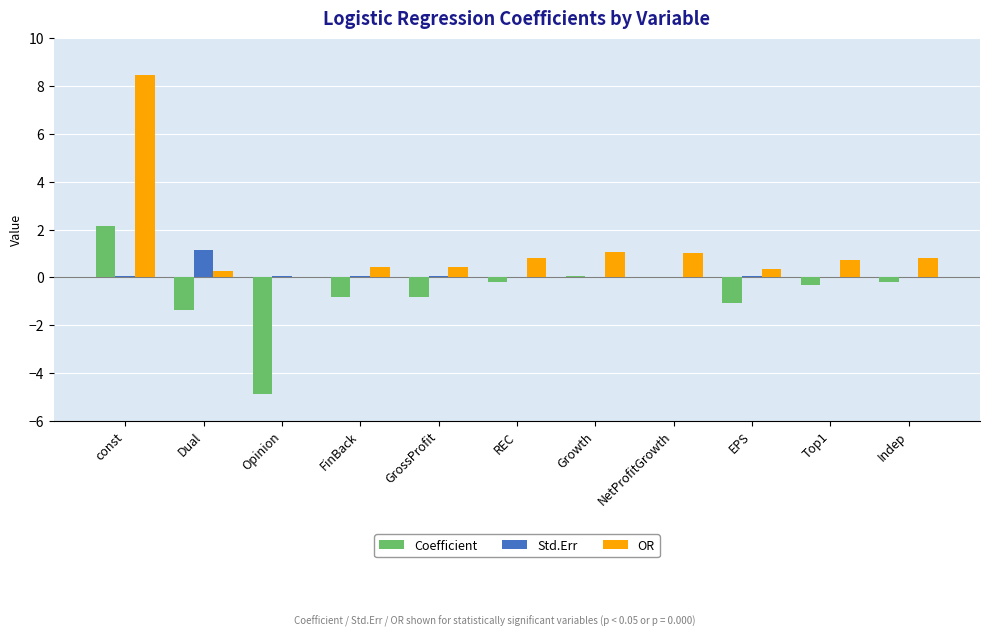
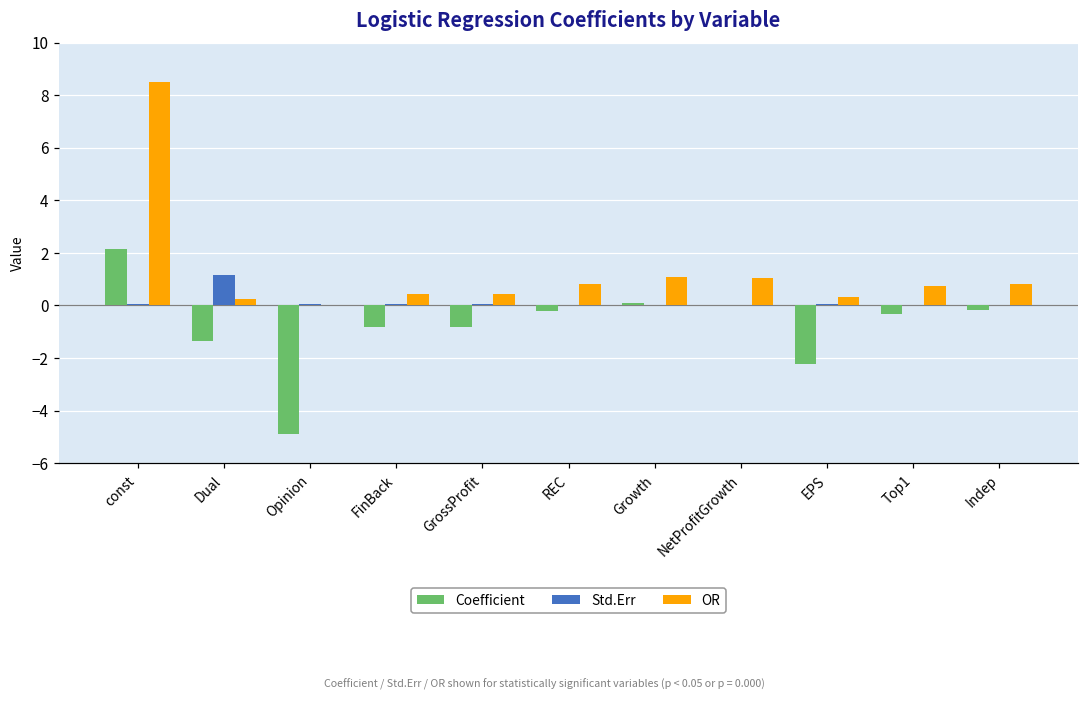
Coefficient, EPS: -1.1 -> -2.2
